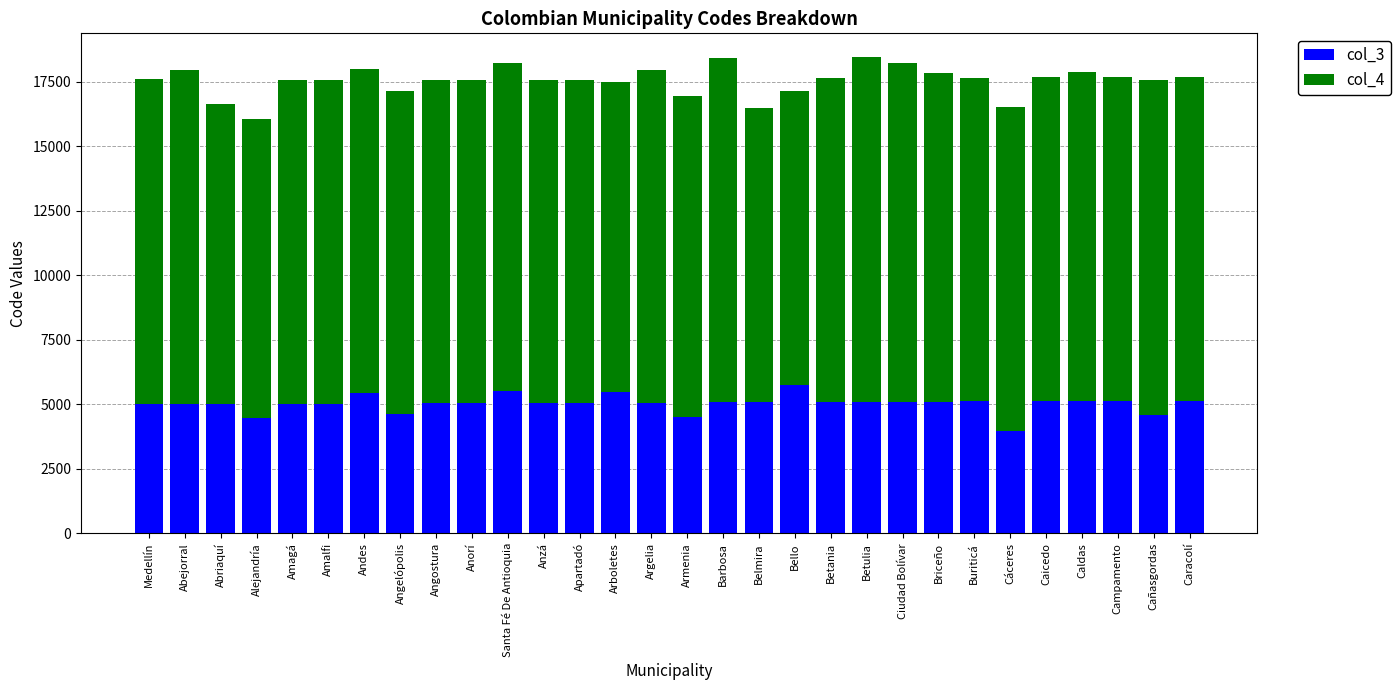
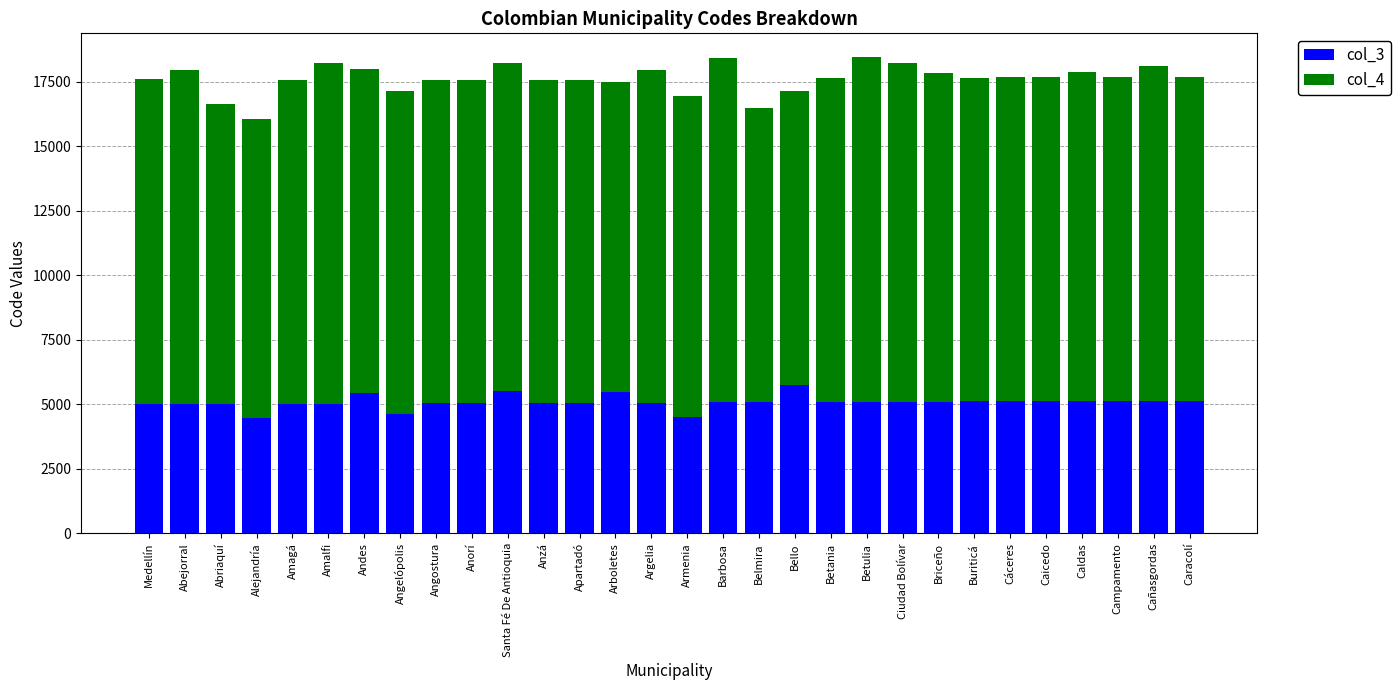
col_4, Amalfi: 12500 -> 13200
col_3, Cáceres: 4000 -> 5100
col_3, Cañasgordas: 4600 -> 5100
